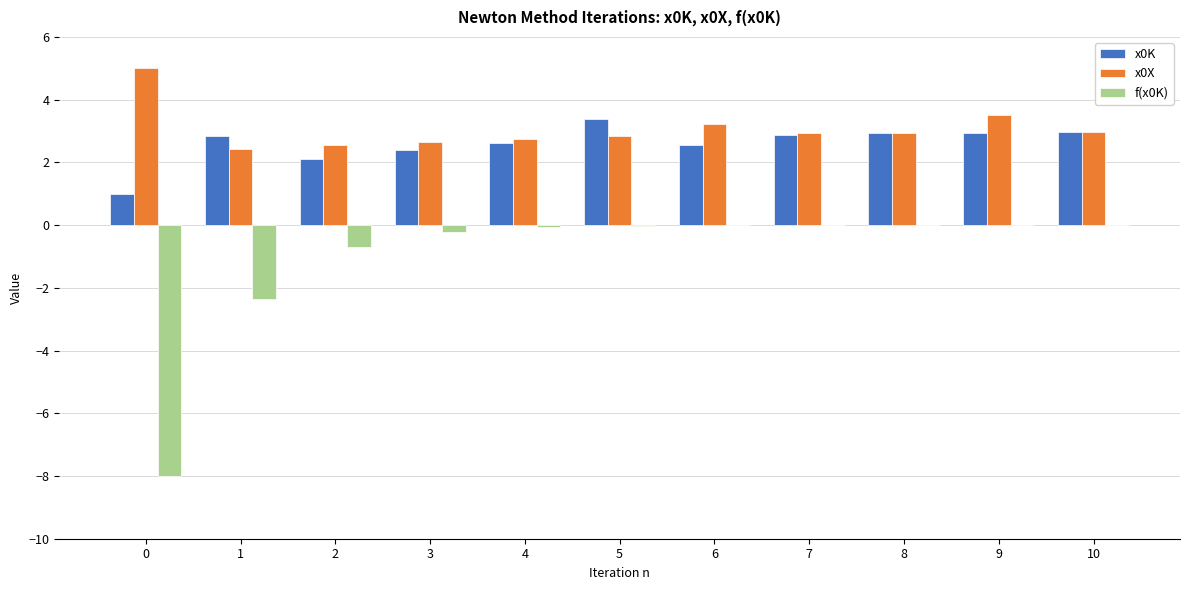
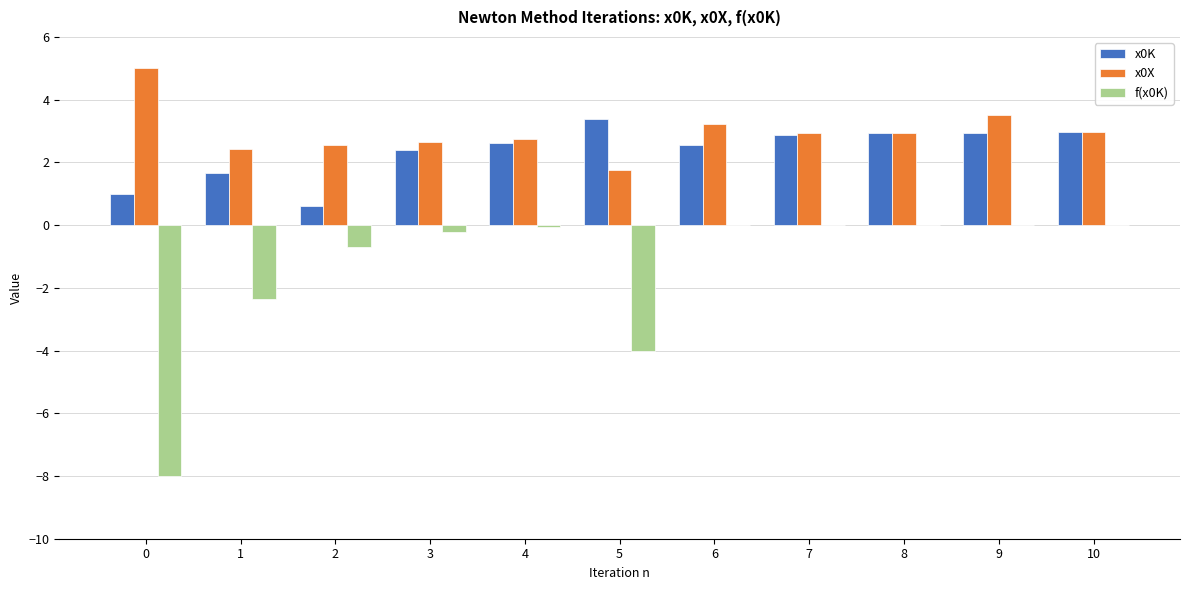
x0K, 1: 2.8 -> 1.7
x0K, 2: 2.1 -> 0.6
x0X, 5: 2.8 -> 1.8
f(x0K), 5: 0.0 -> -4.0
